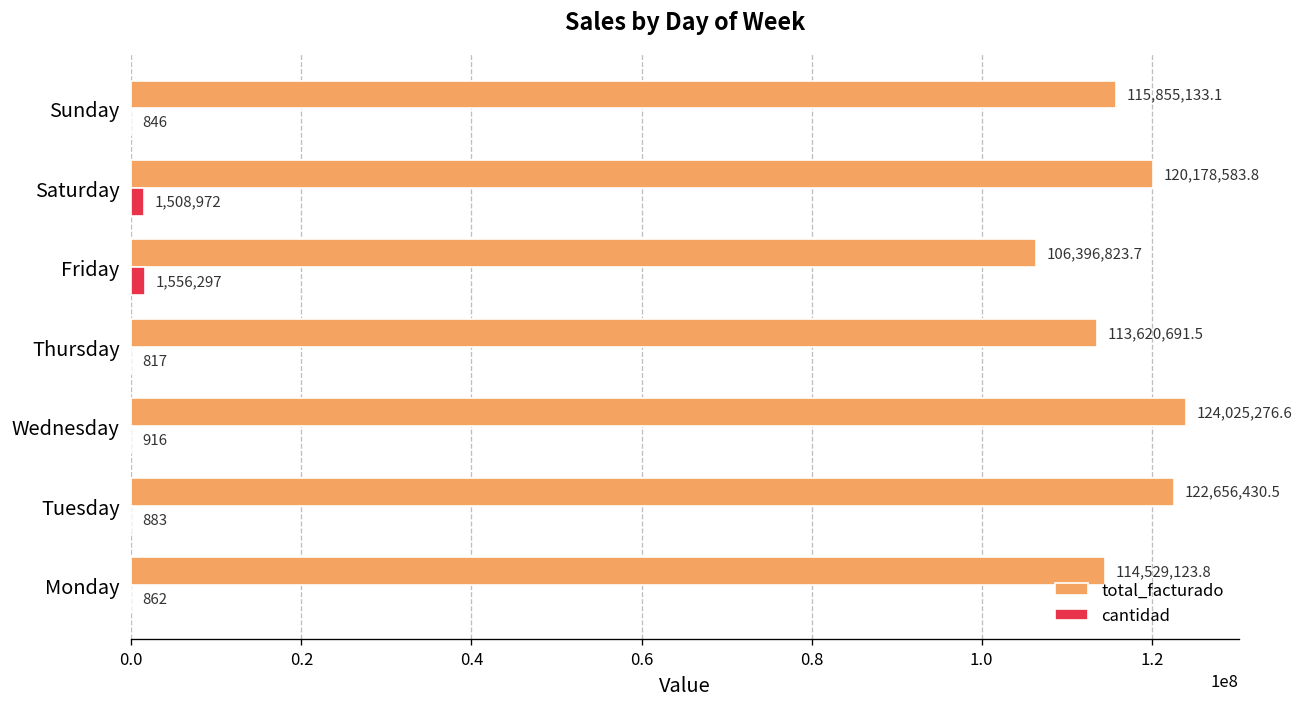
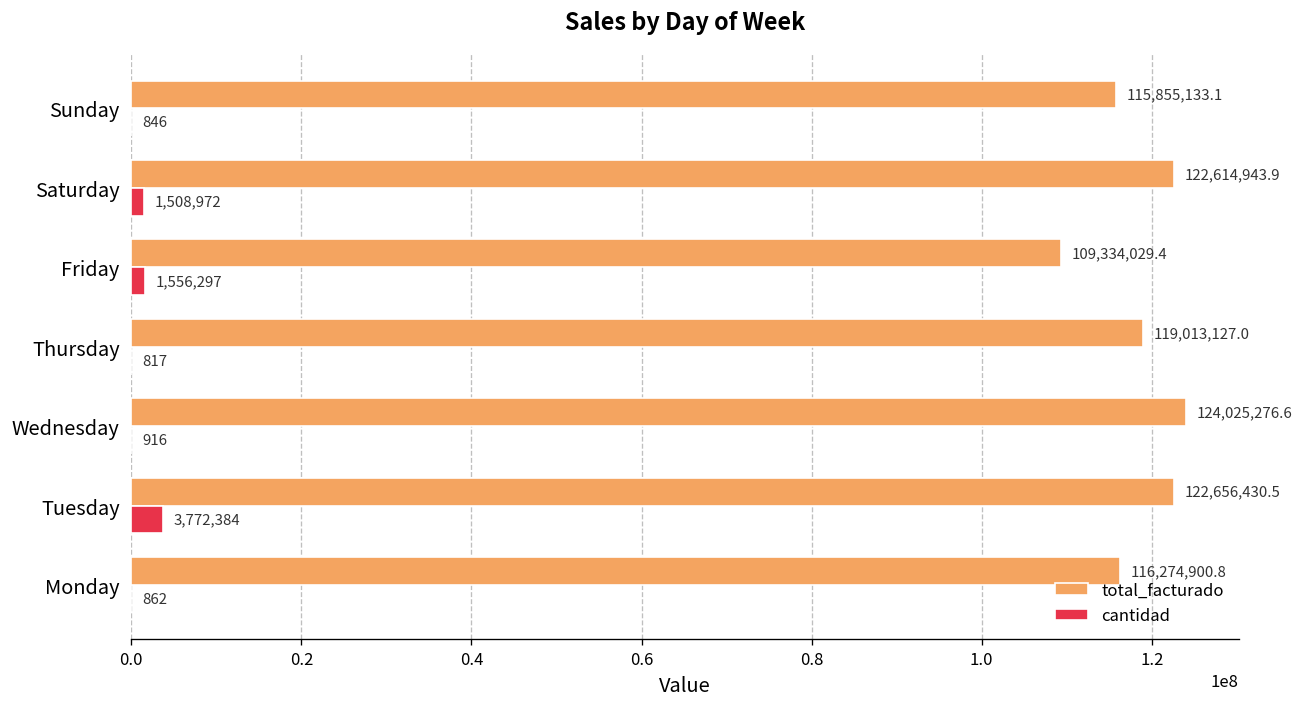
total_facturado, Saturday: 120,178,583.8 -> 122,614,943.9
total_facturado, Friday: 106,396,823.7 -> 109,334,029.4
total_facturado, Thursday: 113,620,691.5 -> 119,013,127.0
cantidad, Tuesday: 883 -> 3,772,384
total_facturado, Monday: 114,529,123.8 -> 116,274,900.8
